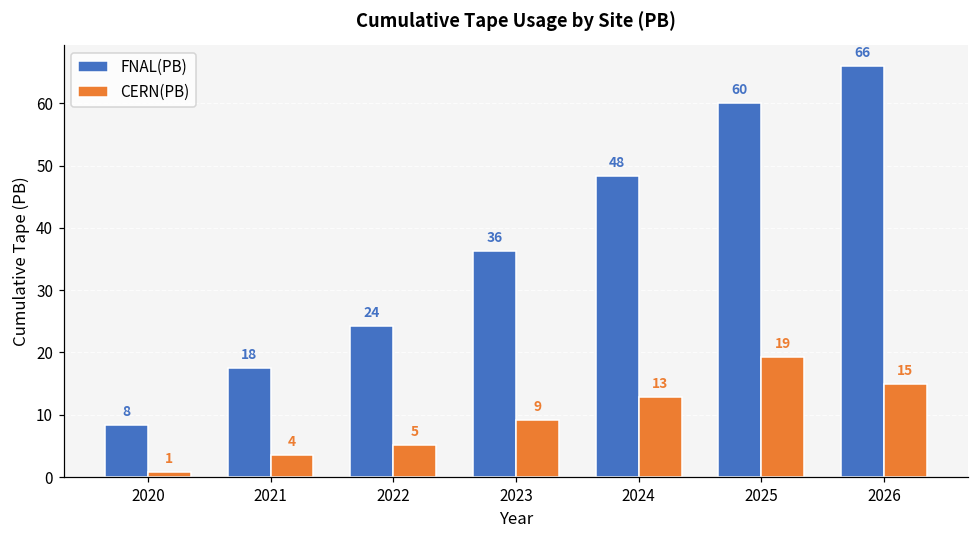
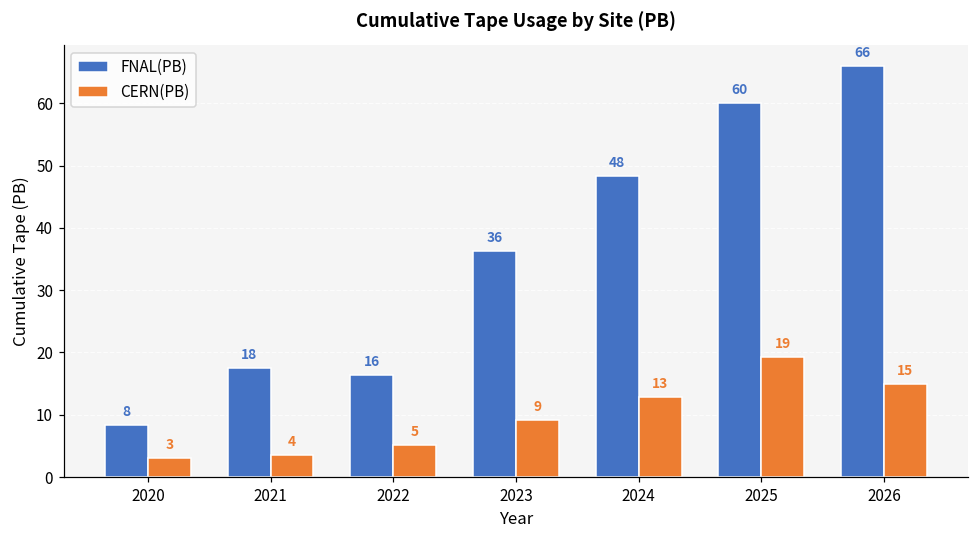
CERN(PB), 2020: 1 -> 3
FNAL(PB), 2022: 24 -> 16
